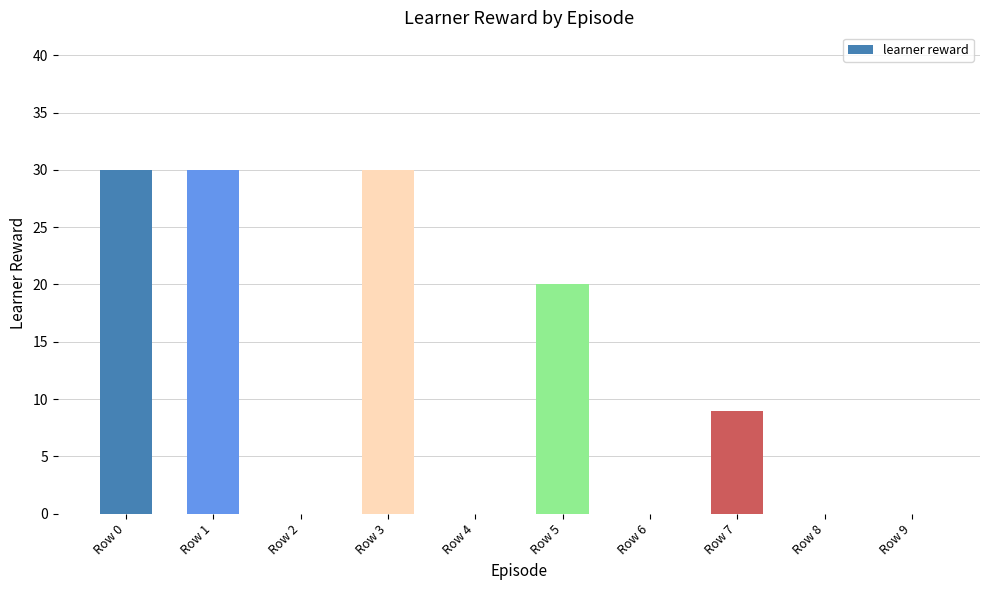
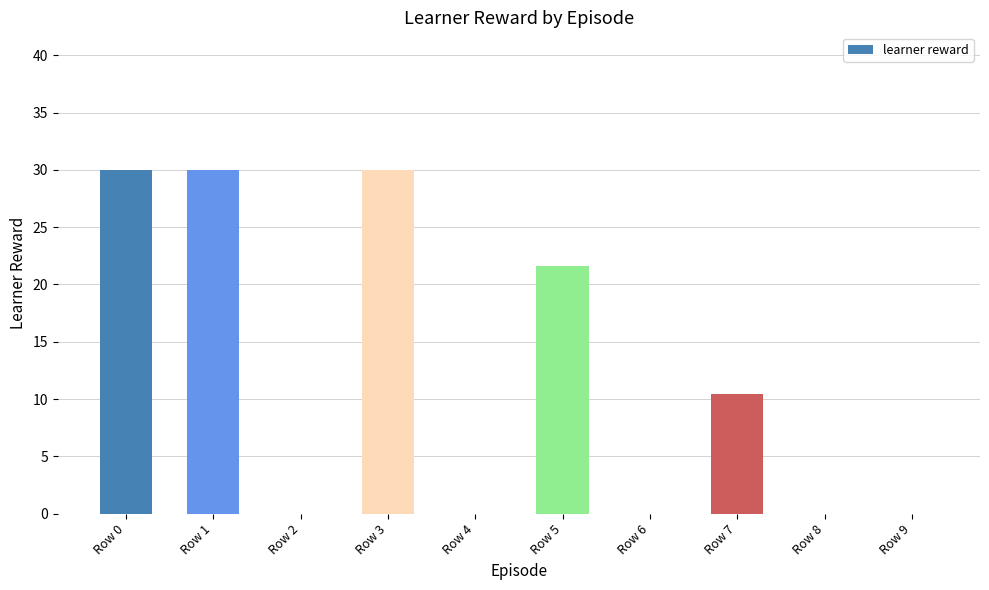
Row 5: 20.0 -> 21.6
Row 7: 9.0 -> 10.4
